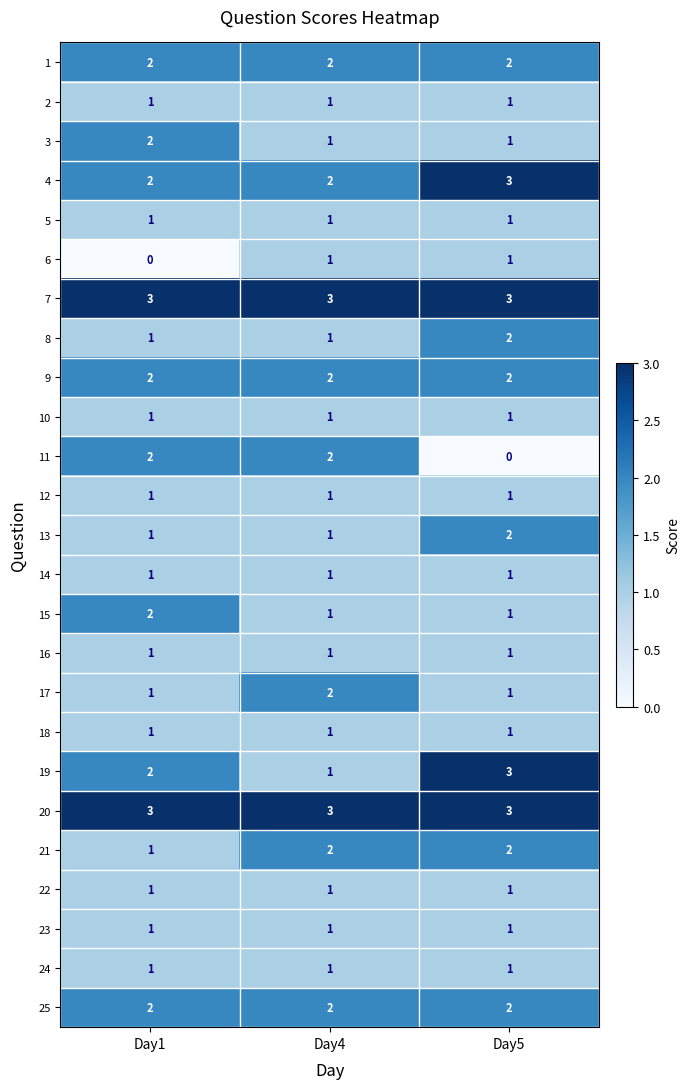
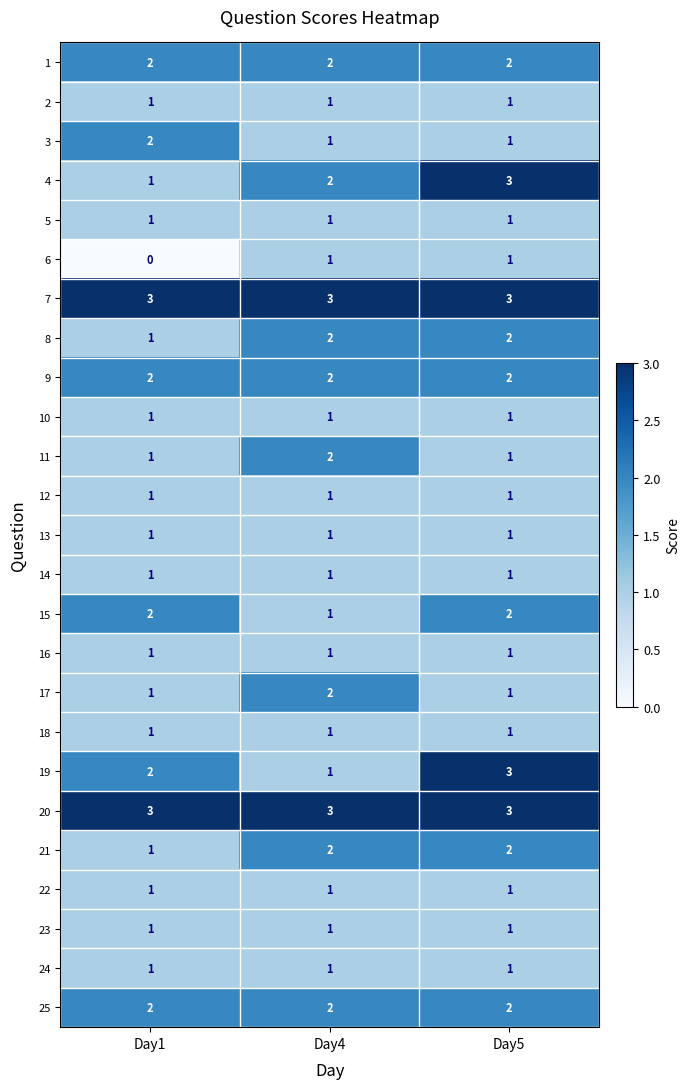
4, Day1: 2 -> 1
8, Day4: 1 -> 2
11, Day1: 2 -> 1
11, Day5: 0 -> 1
13, Day5: 2 -> 1
15, Day5: 1 -> 2
